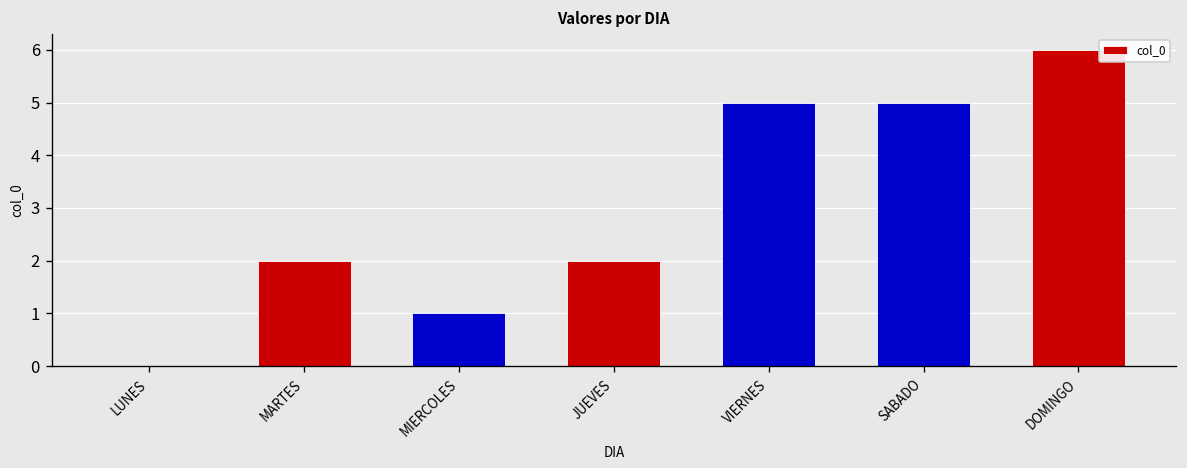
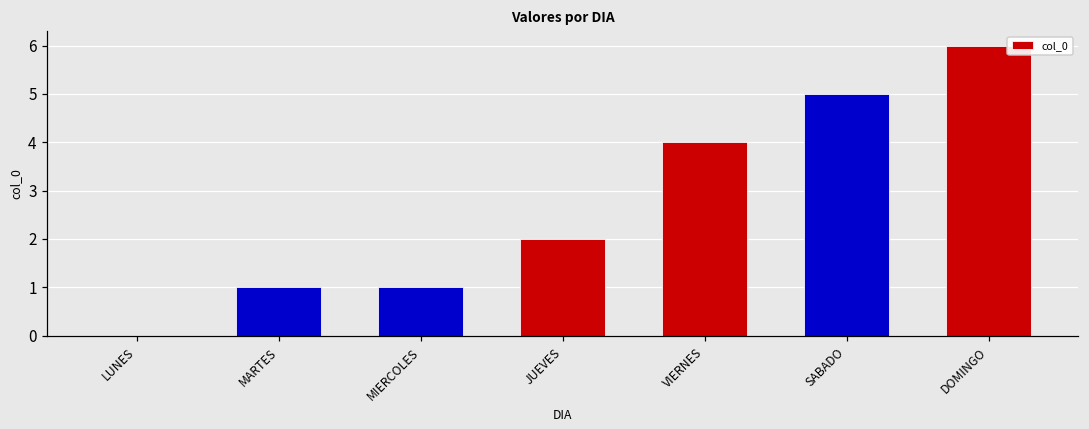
MARTES: 2 -> 1
VIERNES: 5 -> 4
